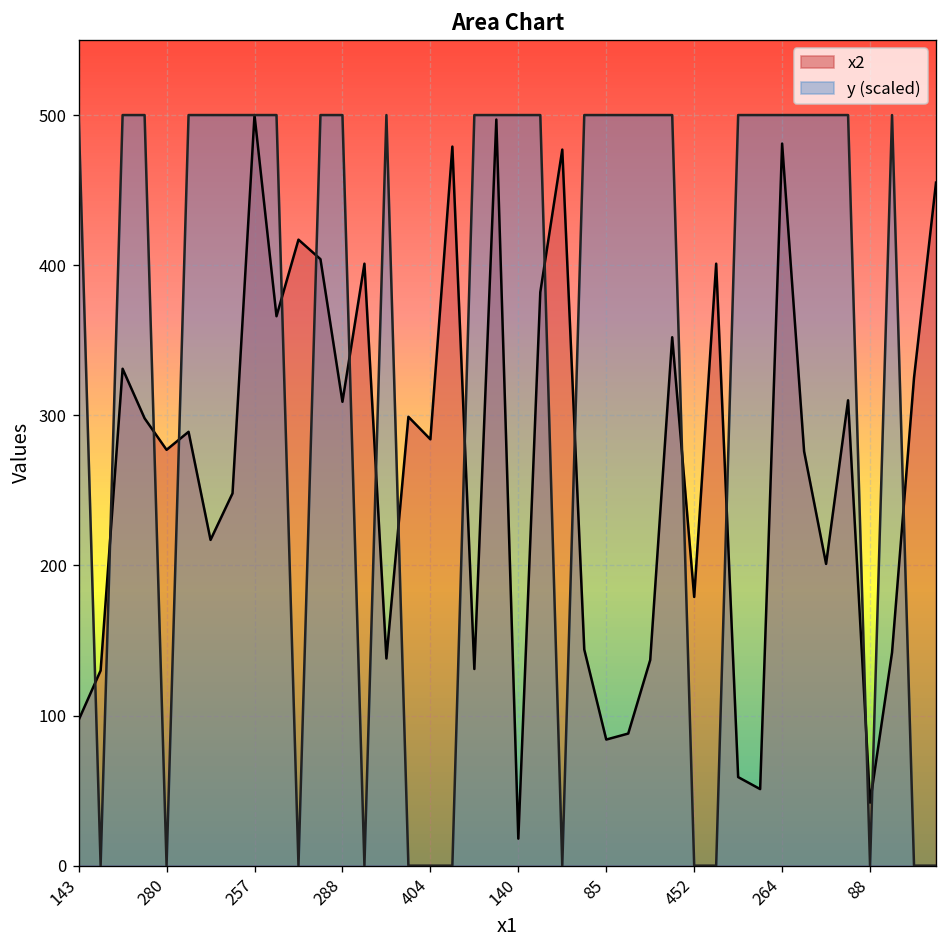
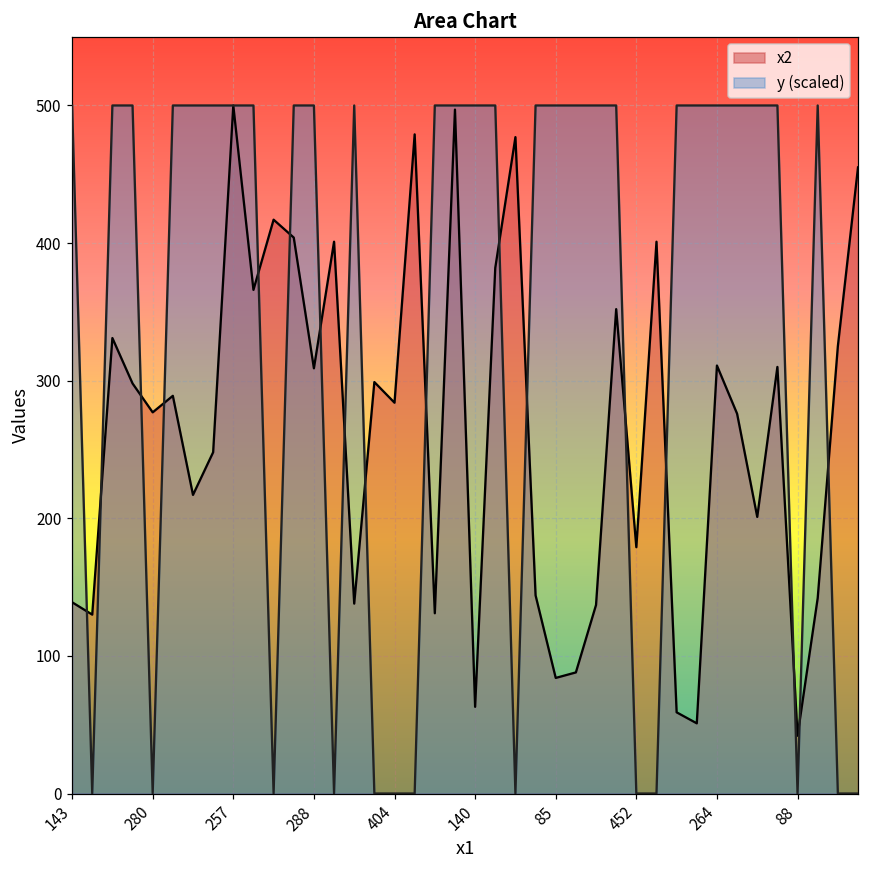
x2, 143: 97 -> 139
x2, 140: 18 -> 63
x2, 264: 481 -> 311
